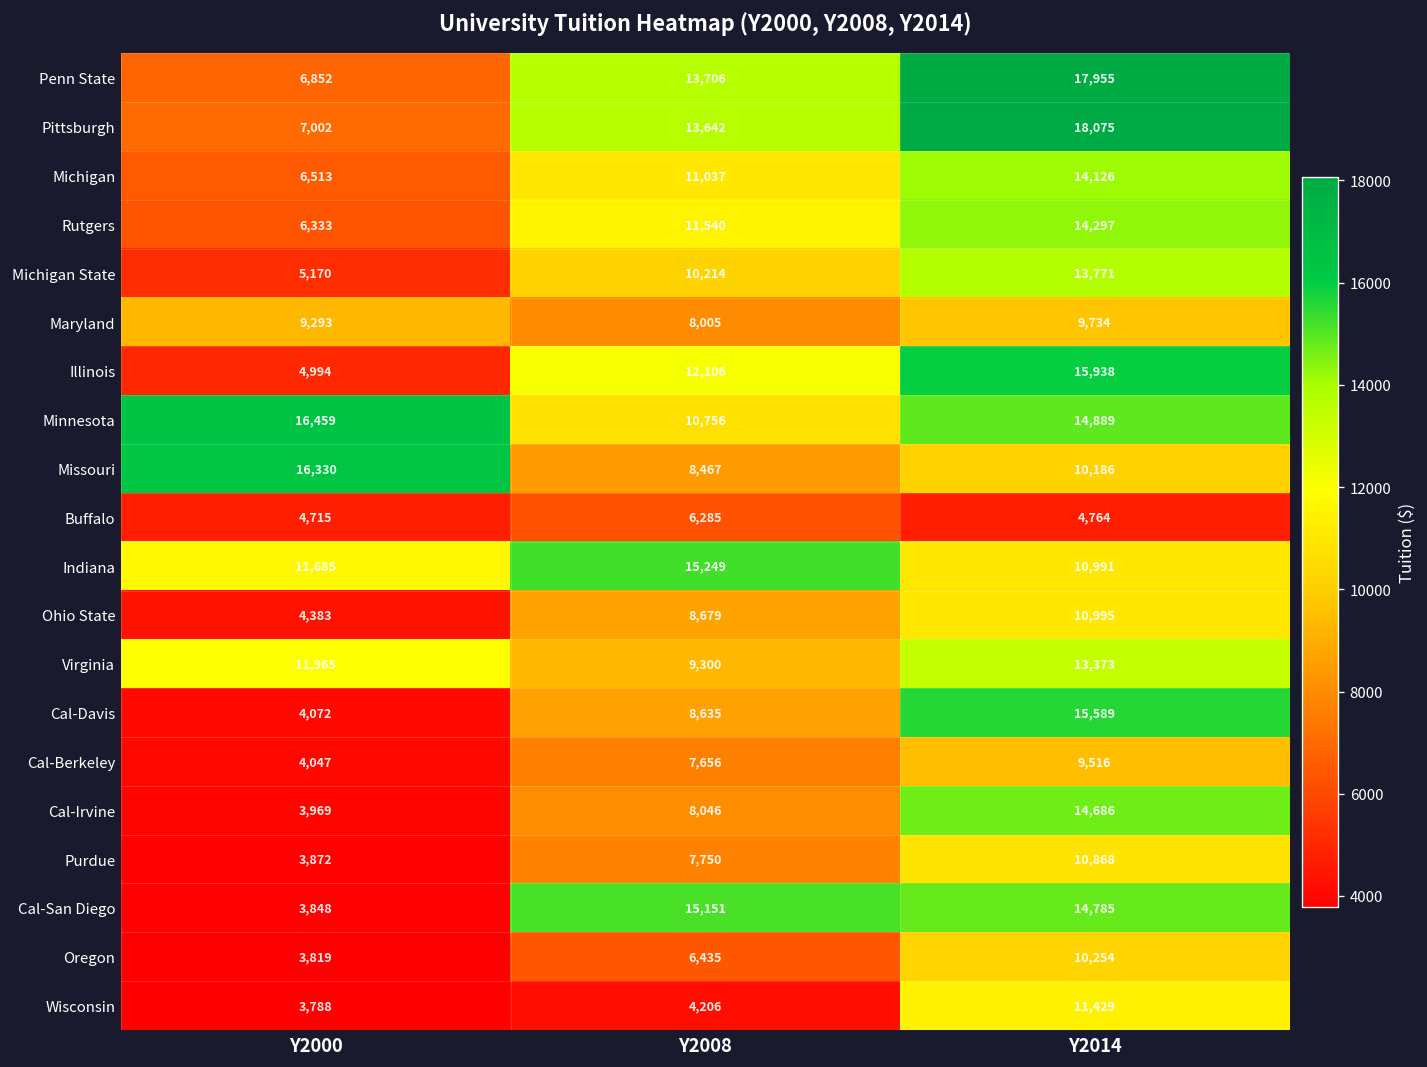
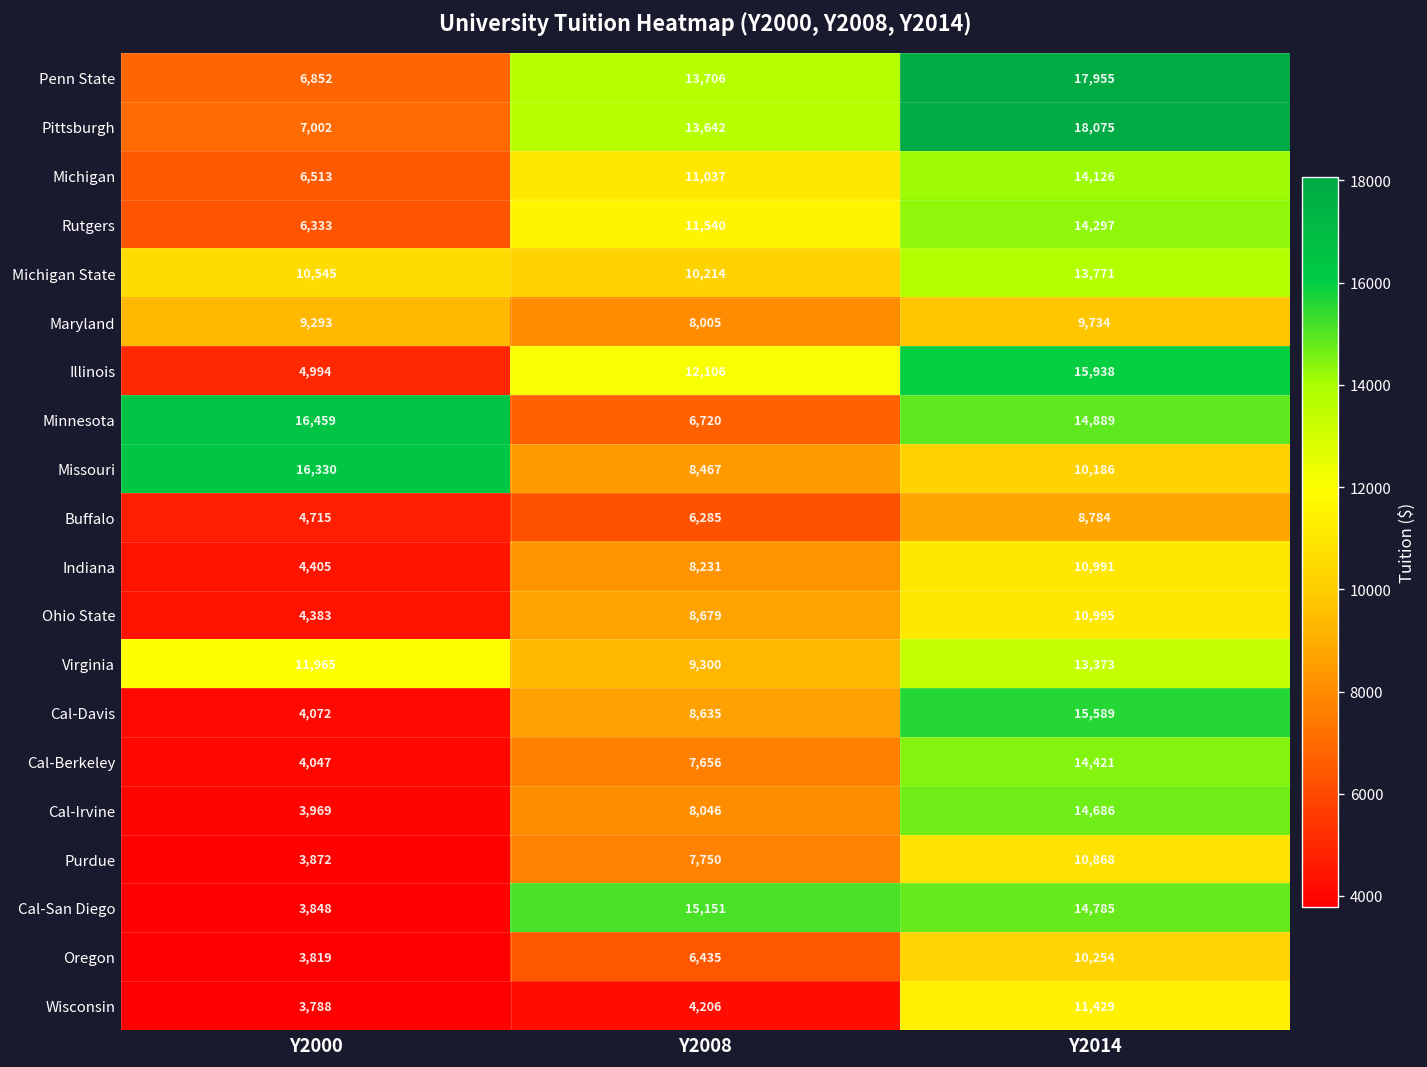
Michigan State, Y2000: 5,170 -> 10,545
Minnesota, Y2008: 10,756 -> 6,720
Buffalo, Y2014: 4,764 -> 8,784
Indiana, Y2000: 11,685 -> 4,405
Indiana, Y2008: 15,249 -> 8,231
Cal-Berkeley, Y2014: 9,516 -> 14,421
